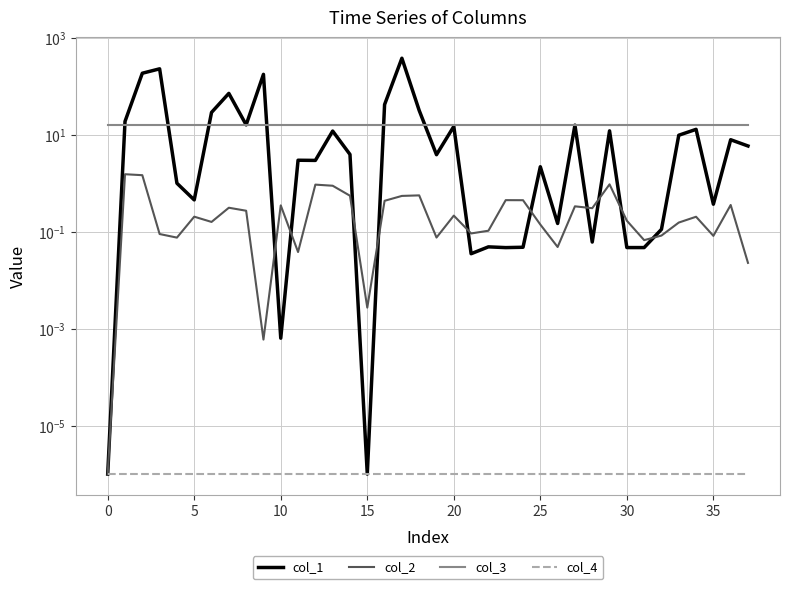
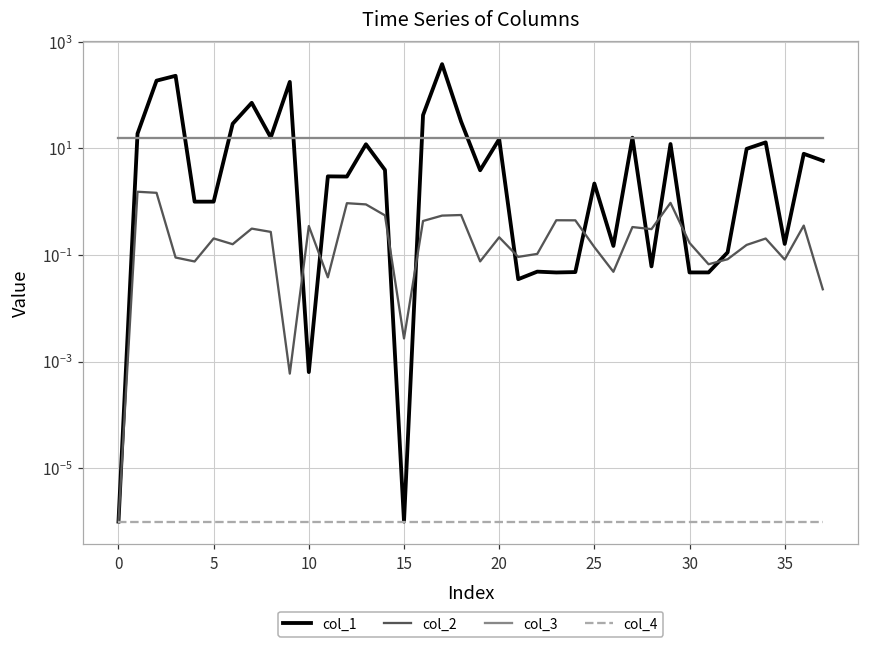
col_1, 5: 0.5 -> 1.0
col_1, 35: 0.4 -> 0.16
